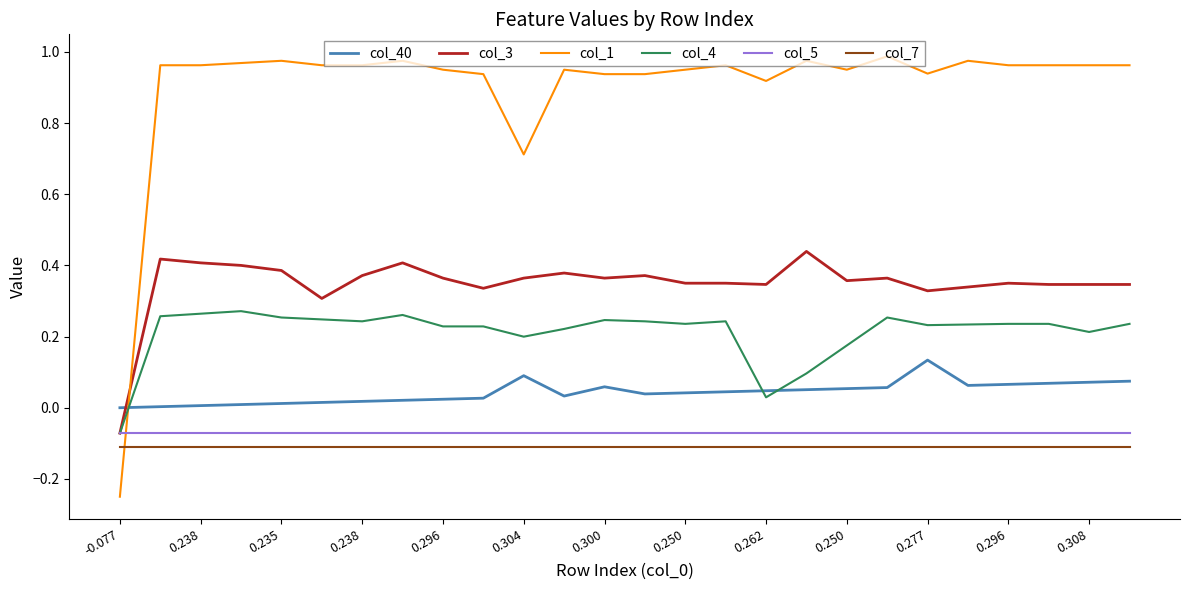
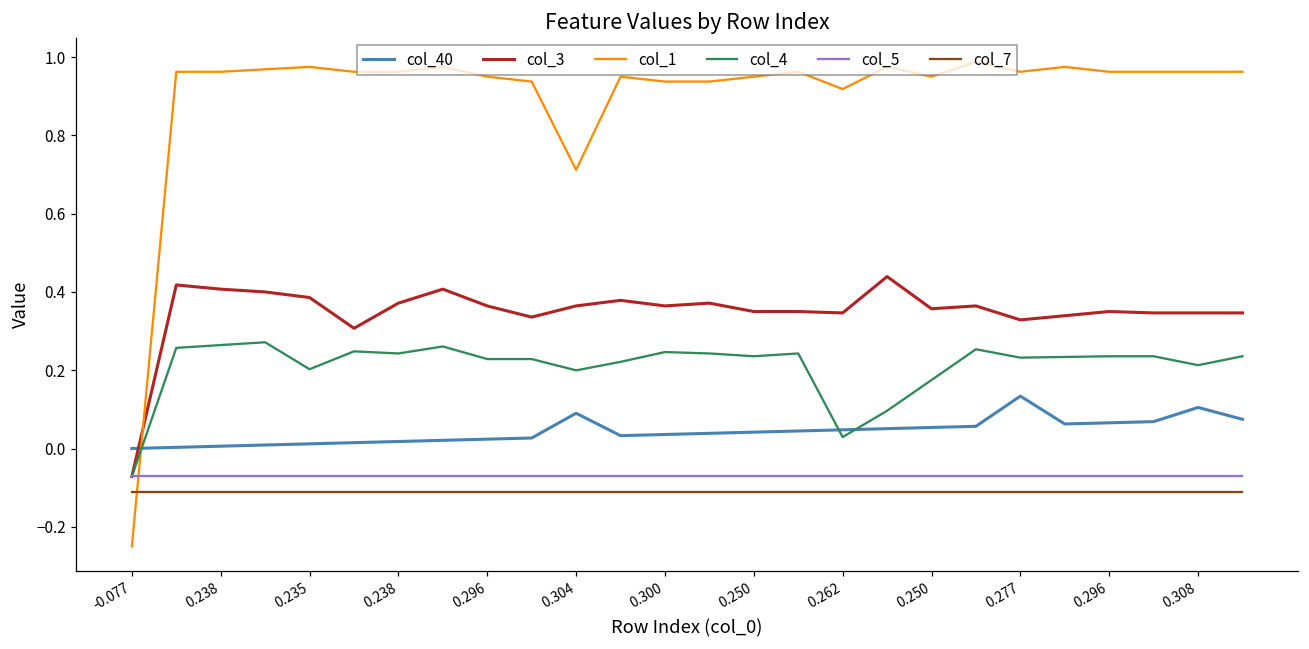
col_4, 0.235: 0.25 -> 0.20
col_40, 0.300: 0.06 -> 0.04
col_1, 0.277: 0.94 -> 0.96
col_40, 0.308: 0.07 -> 0.10
